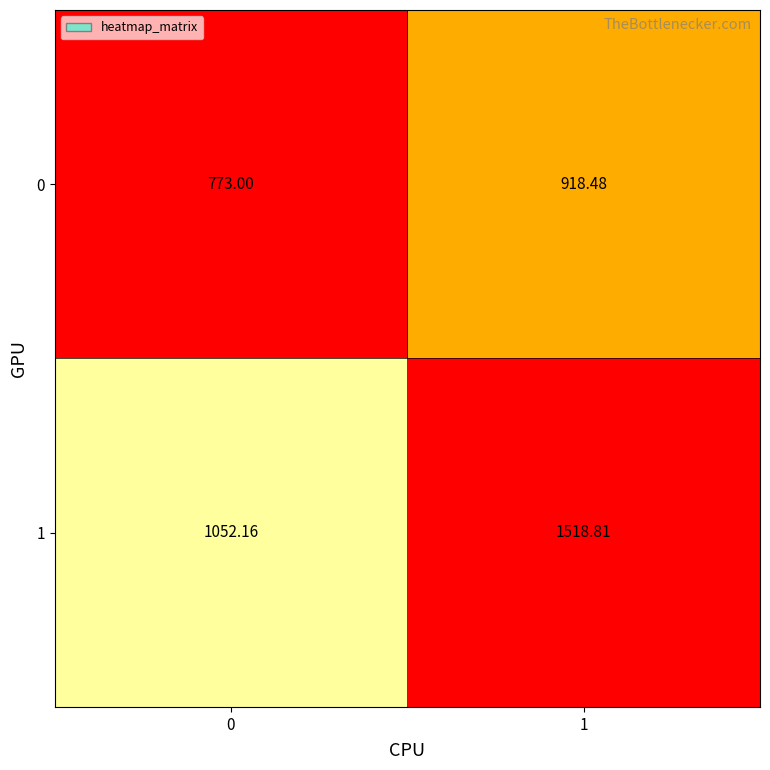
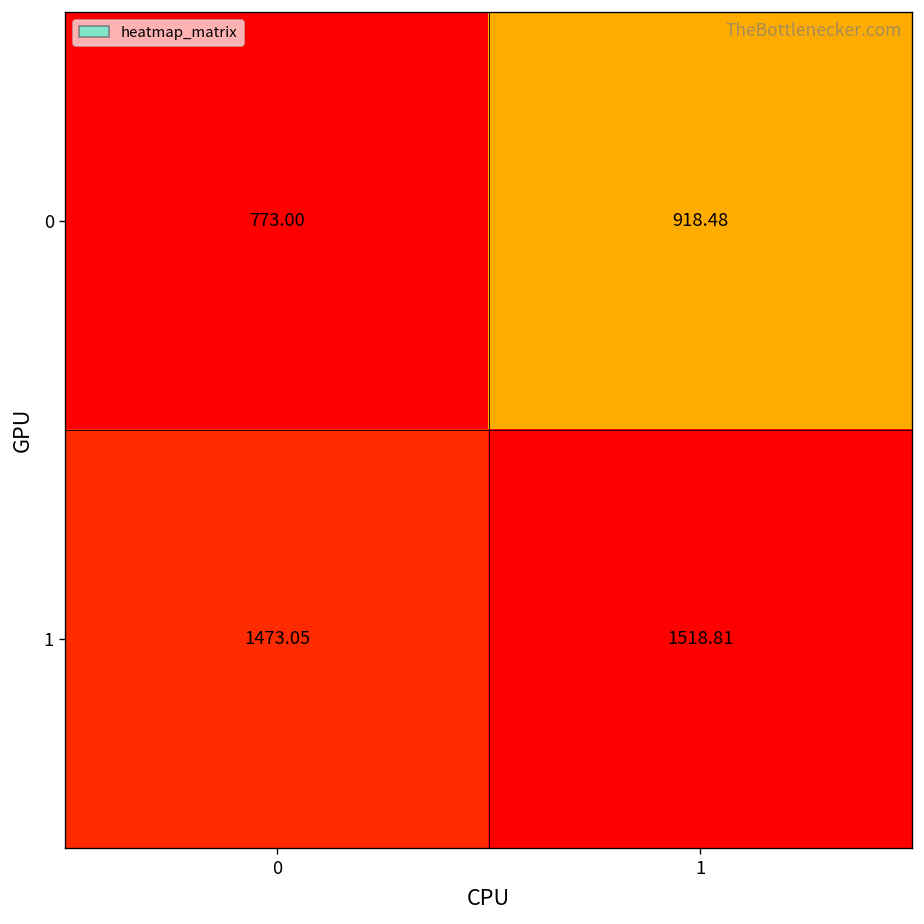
1, 0: 1052.16 -> 1473.05
